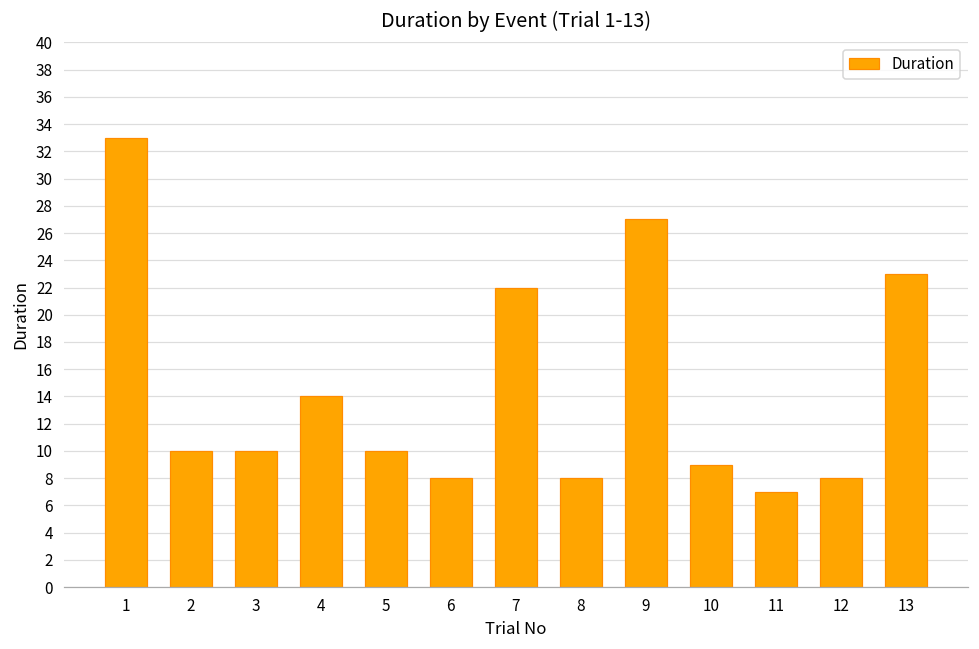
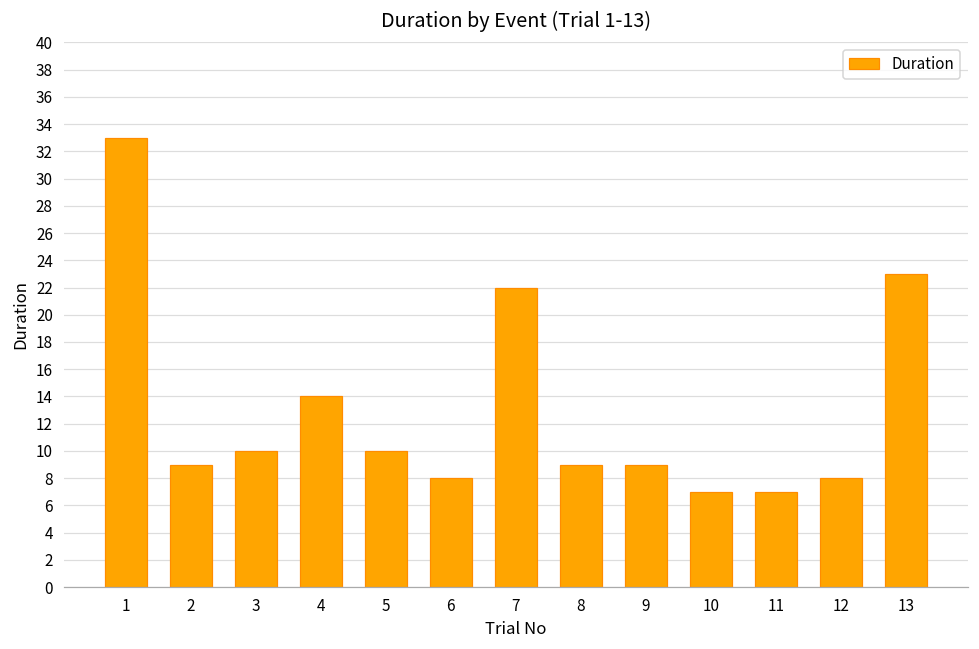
2: 10 -> 9
8: 8 -> 9
9: 27 -> 9
10: 9 -> 7
